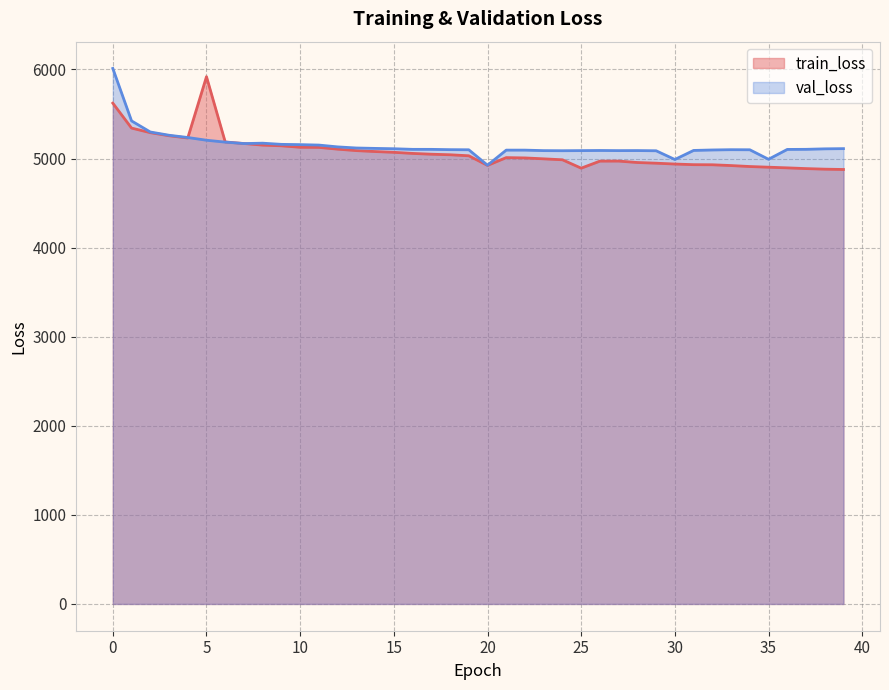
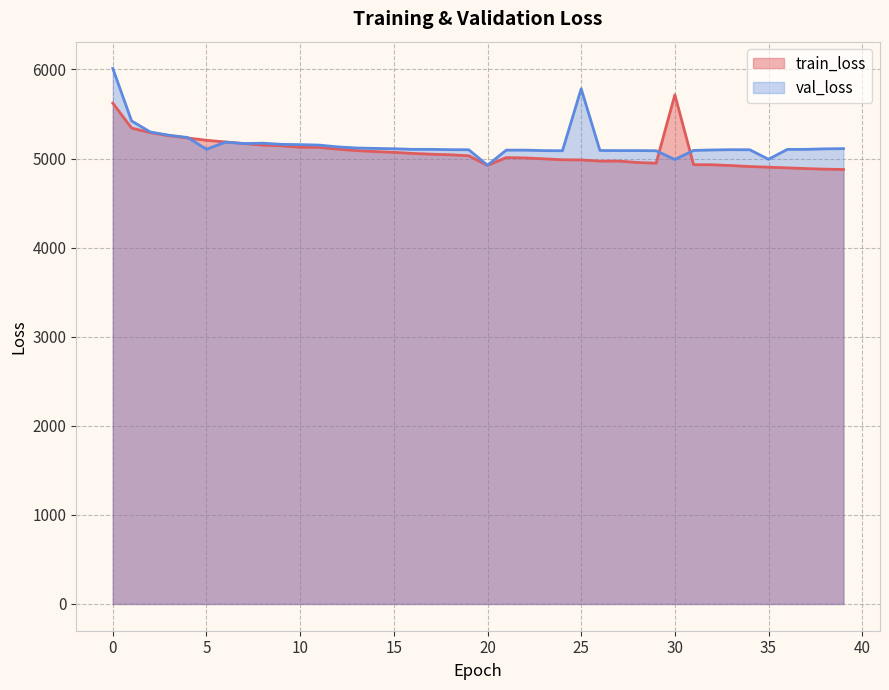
train_loss, 5: 5900 -> 5200
val_loss, 5: 5200 -> 5100
train_loss, 25: 4900 -> 5000
val_loss, 25: 5100 -> 5800
train_loss, 30: 4900 -> 5700
